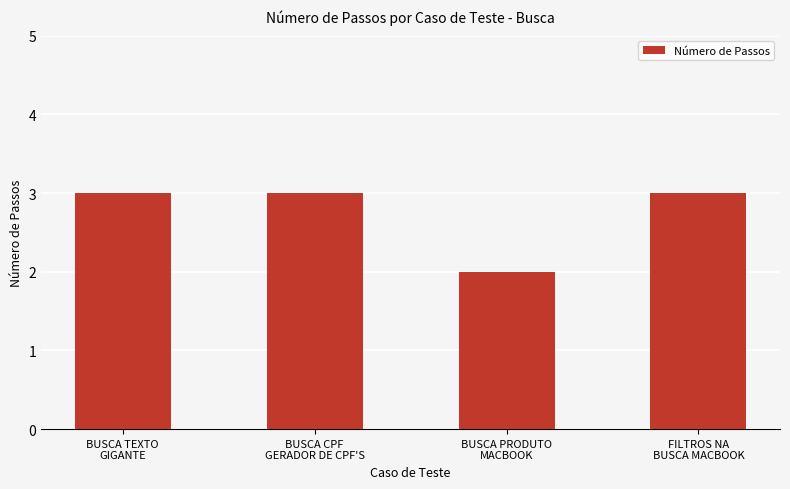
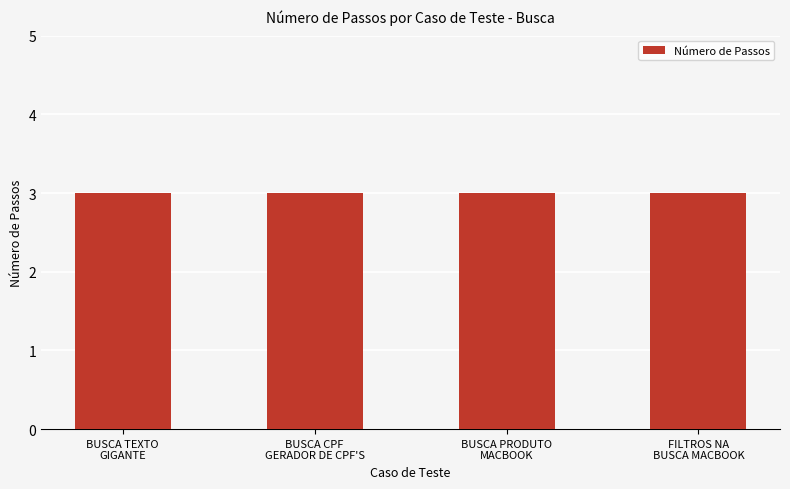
BUSCA PRODUTO MACBOOK: 2 -> 3
